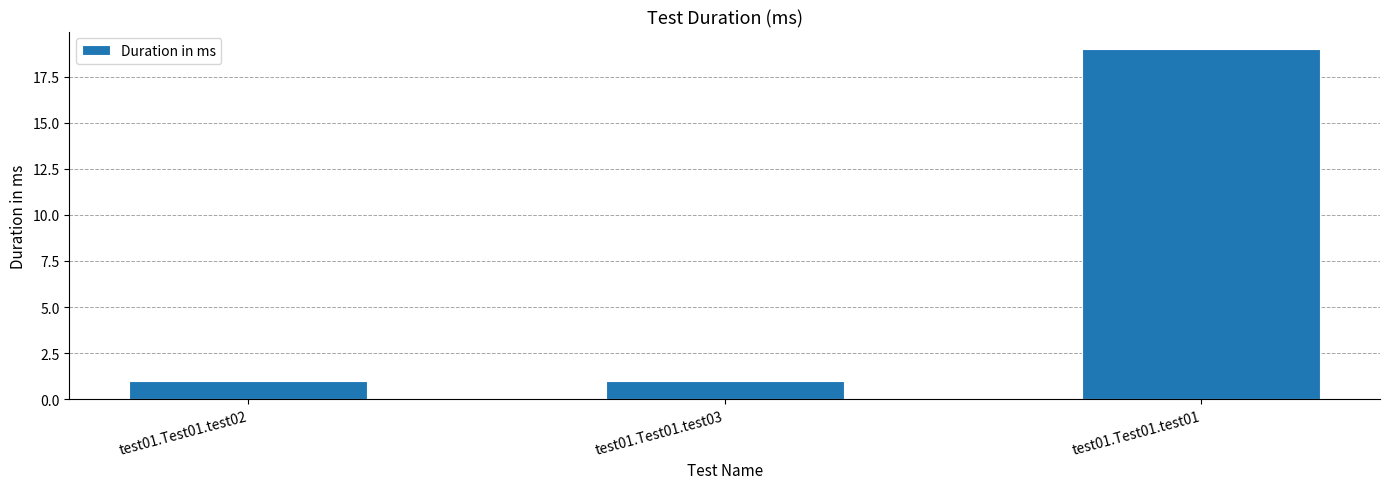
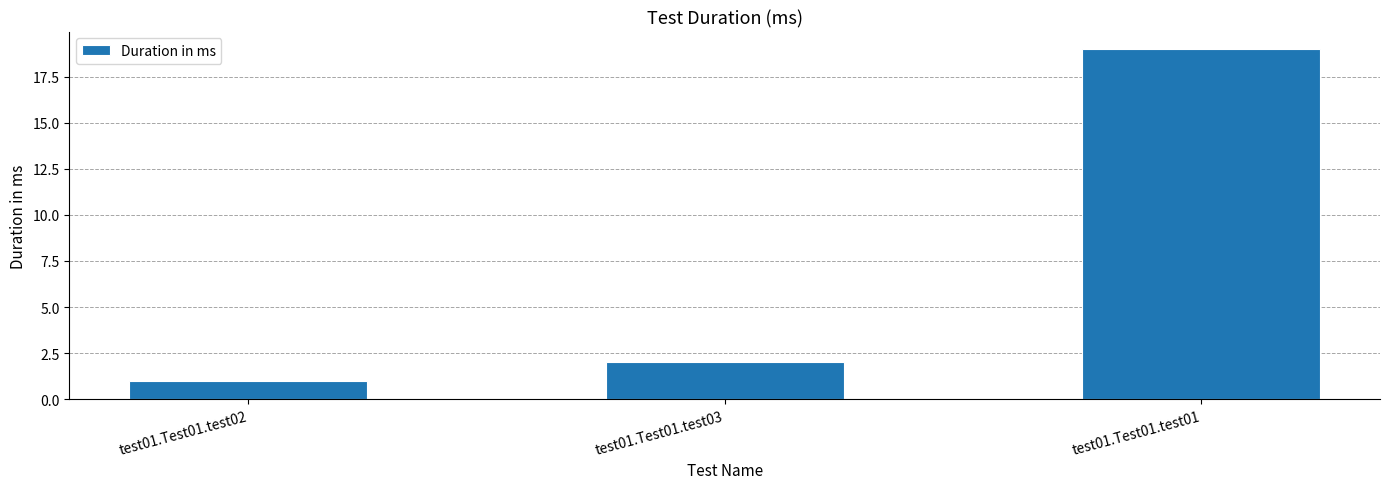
test01.Test01.test03: 1 -> 2
